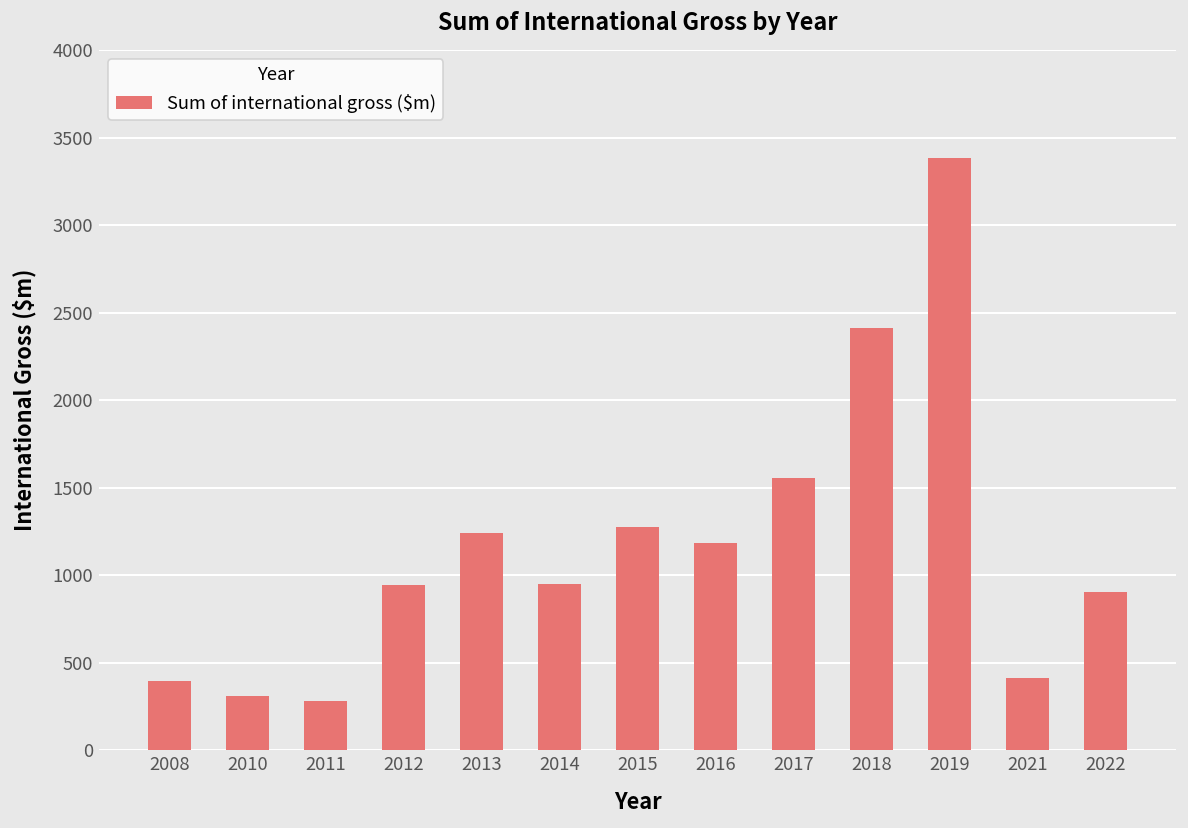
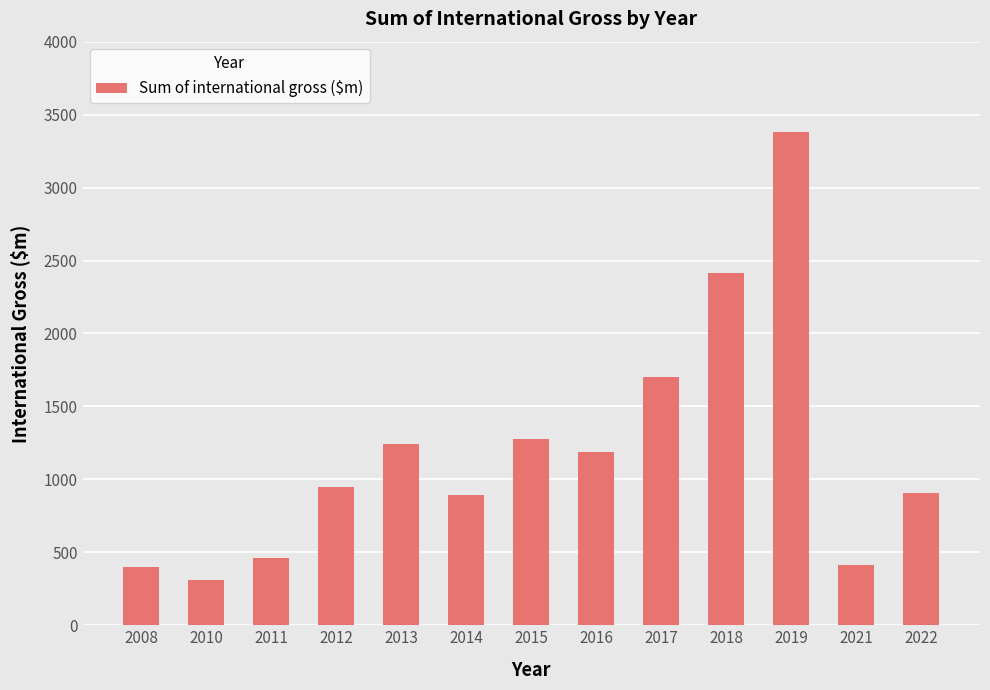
2011: 280 -> 460
2014: 950 -> 890
2017: 1560 -> 1700
